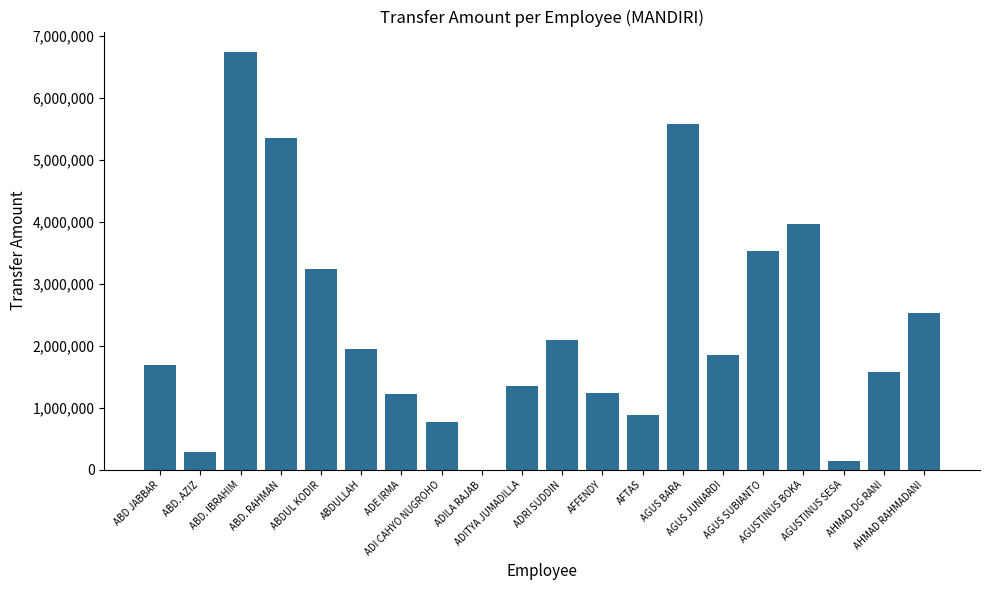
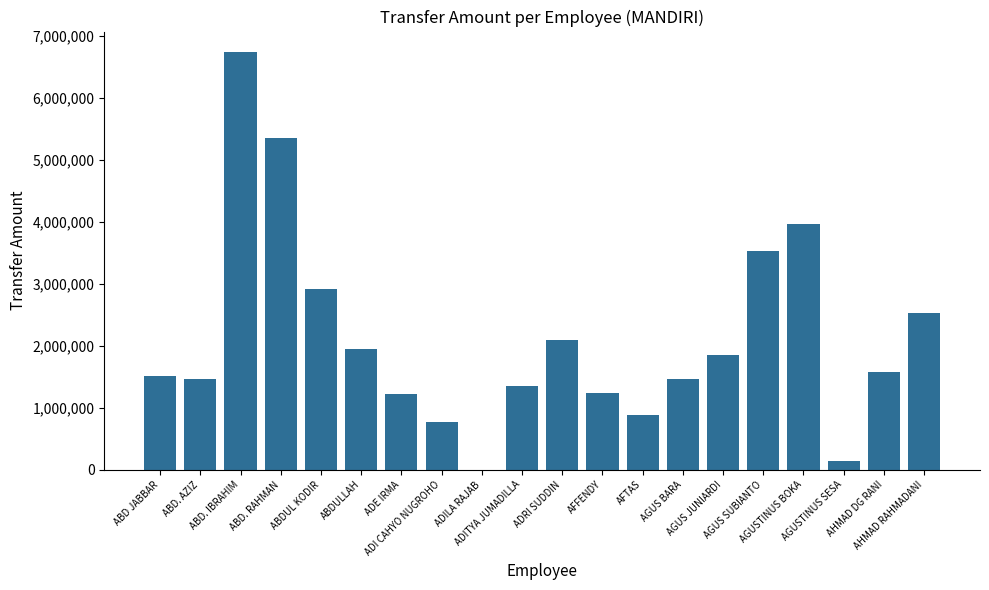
ABD JABBAR: 1,700,000 -> 1,500,000
ABD. AZIZ: 300,000 -> 1,500,000
ABDUL KODIR: 3,200,000 -> 2,900,000
AGUS BARA: 5,600,000 -> 1,500,000
